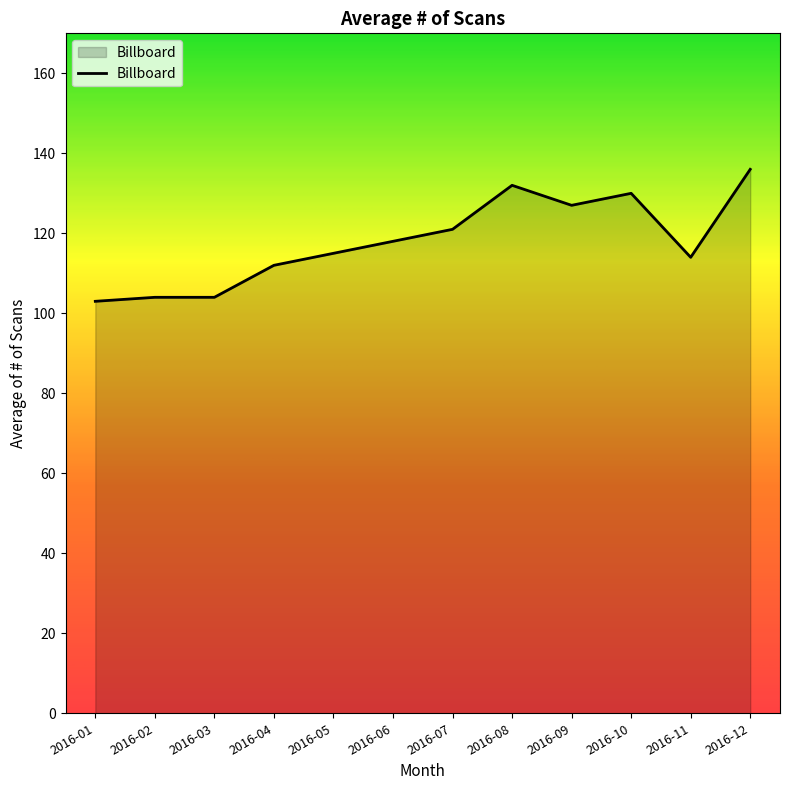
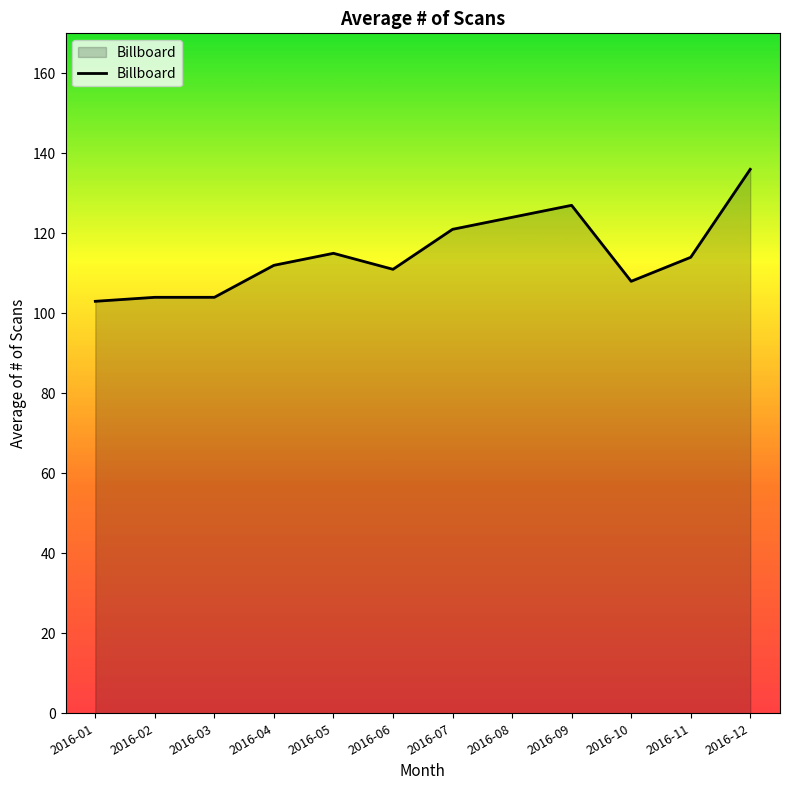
2016-06: 118 -> 111
2016-08: 132 -> 124
2016-10: 130 -> 108
